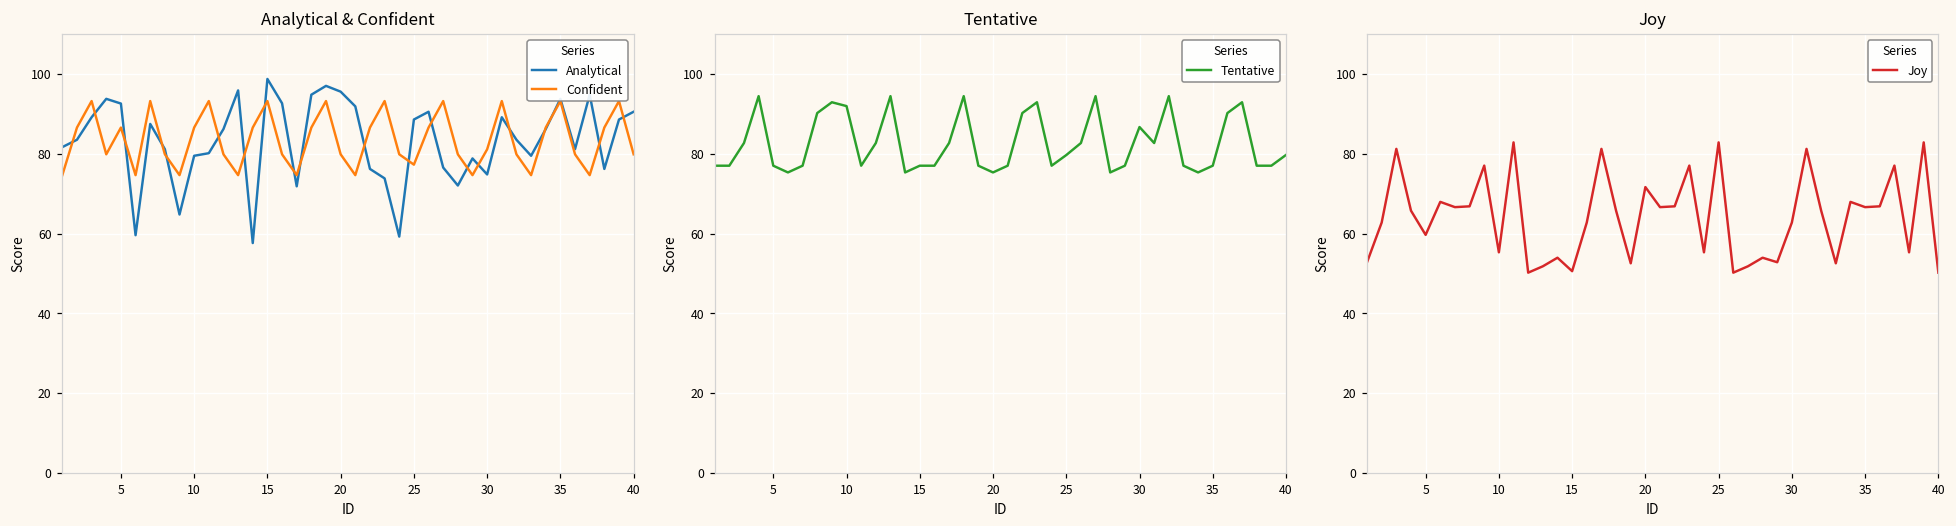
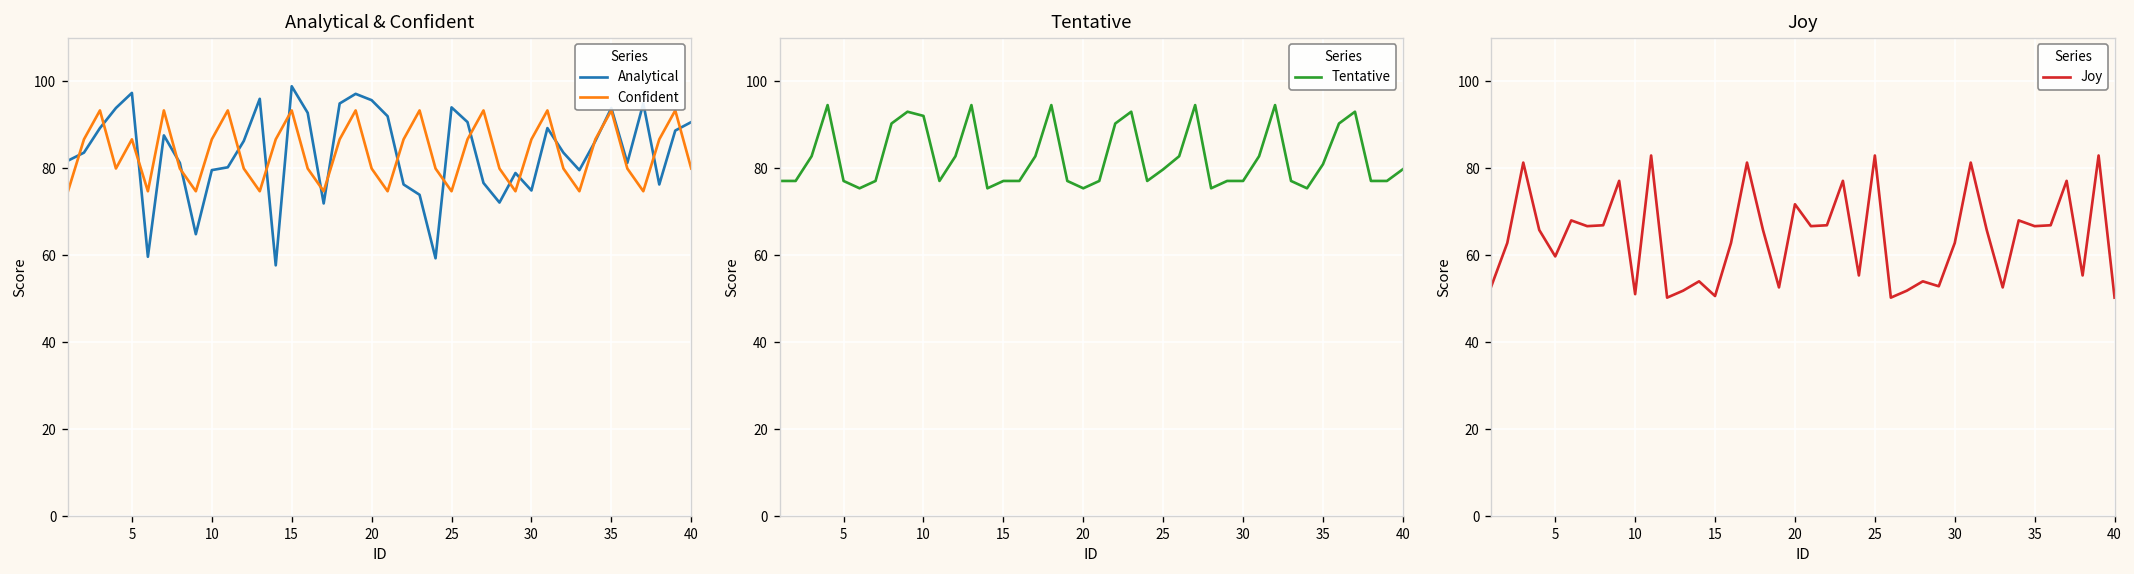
Analytical & Confident, Analytical, 5: 93 -> 97
Analytical & Confident, Analytical, 25: 89 -> 94
Analytical & Confident, Confident, 25: 77 -> 75
Analytical & Confident, Confident, 30: 81 -> 87
Tentative, 30: 87 -> 77
Tentative, 35: 77 -> 81
Joy, 10: 55 -> 51
